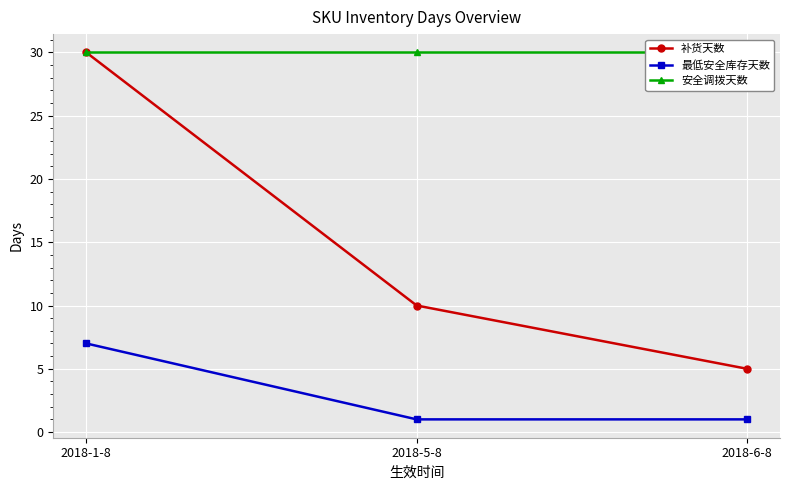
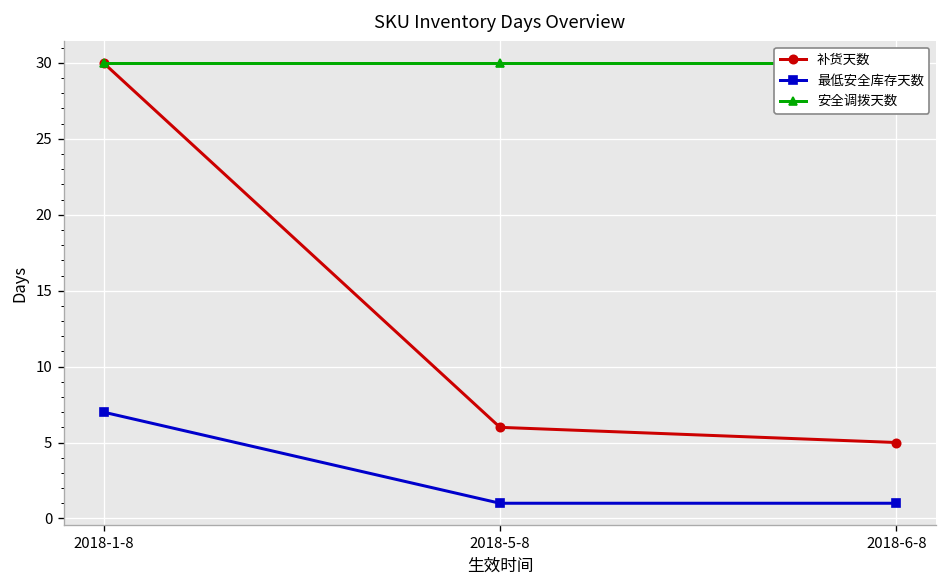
补货天数, 2018-5-8: 10 -> 6
